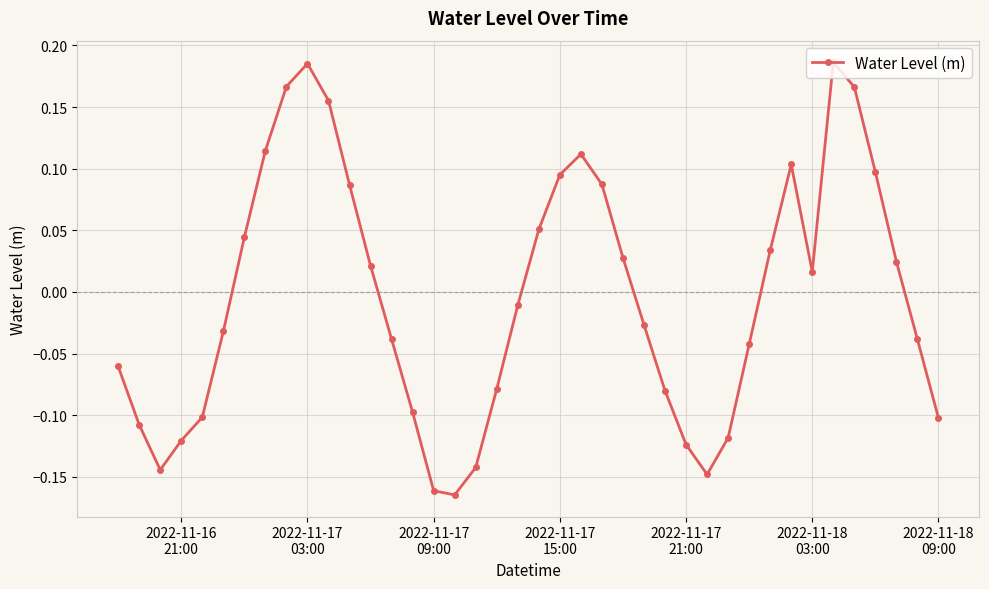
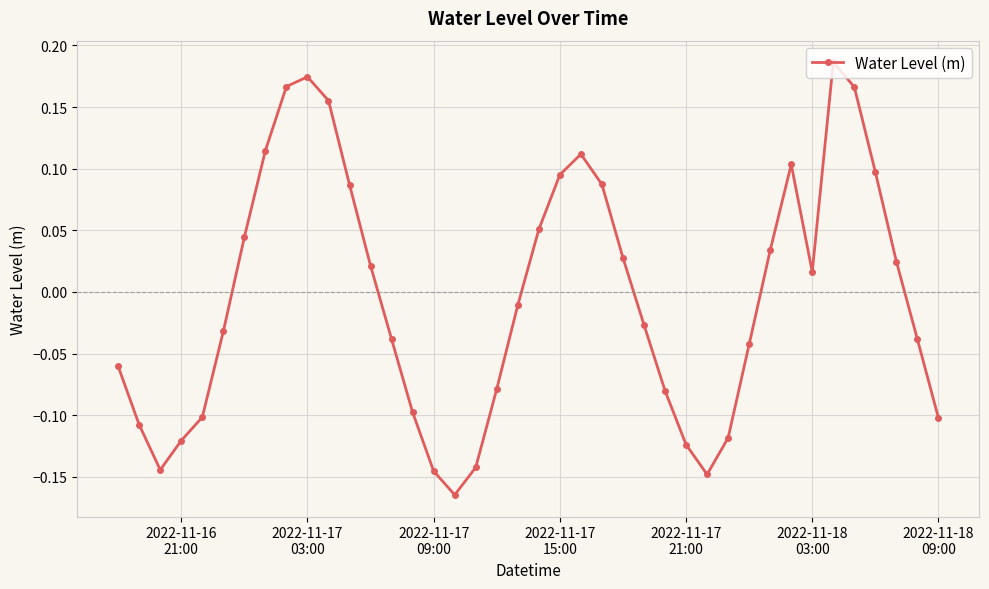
2022-11-17 03:00: 0.185 -> 0.175
2022-11-17 09:00: -0.161 -> -0.145
